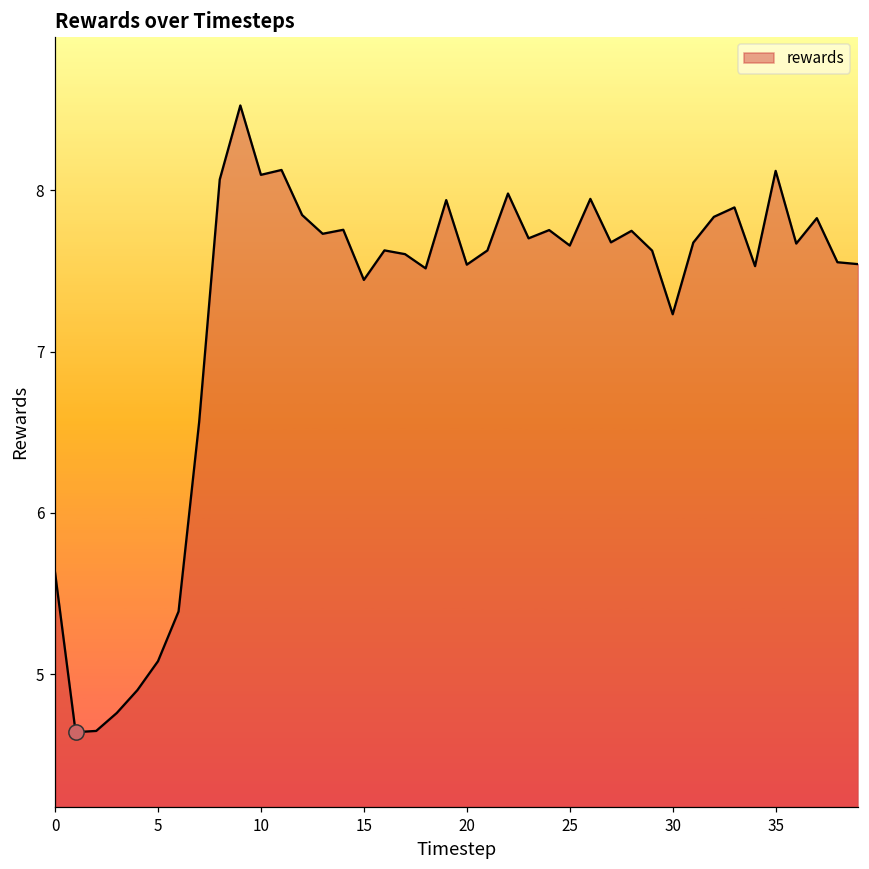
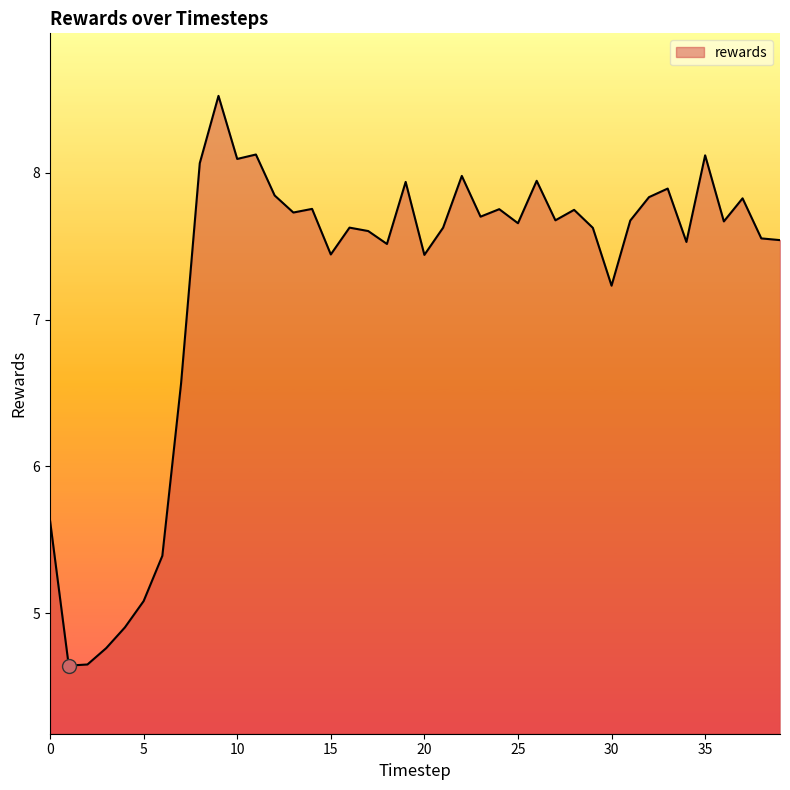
rewards, 20: 7.54 -> 7.44
